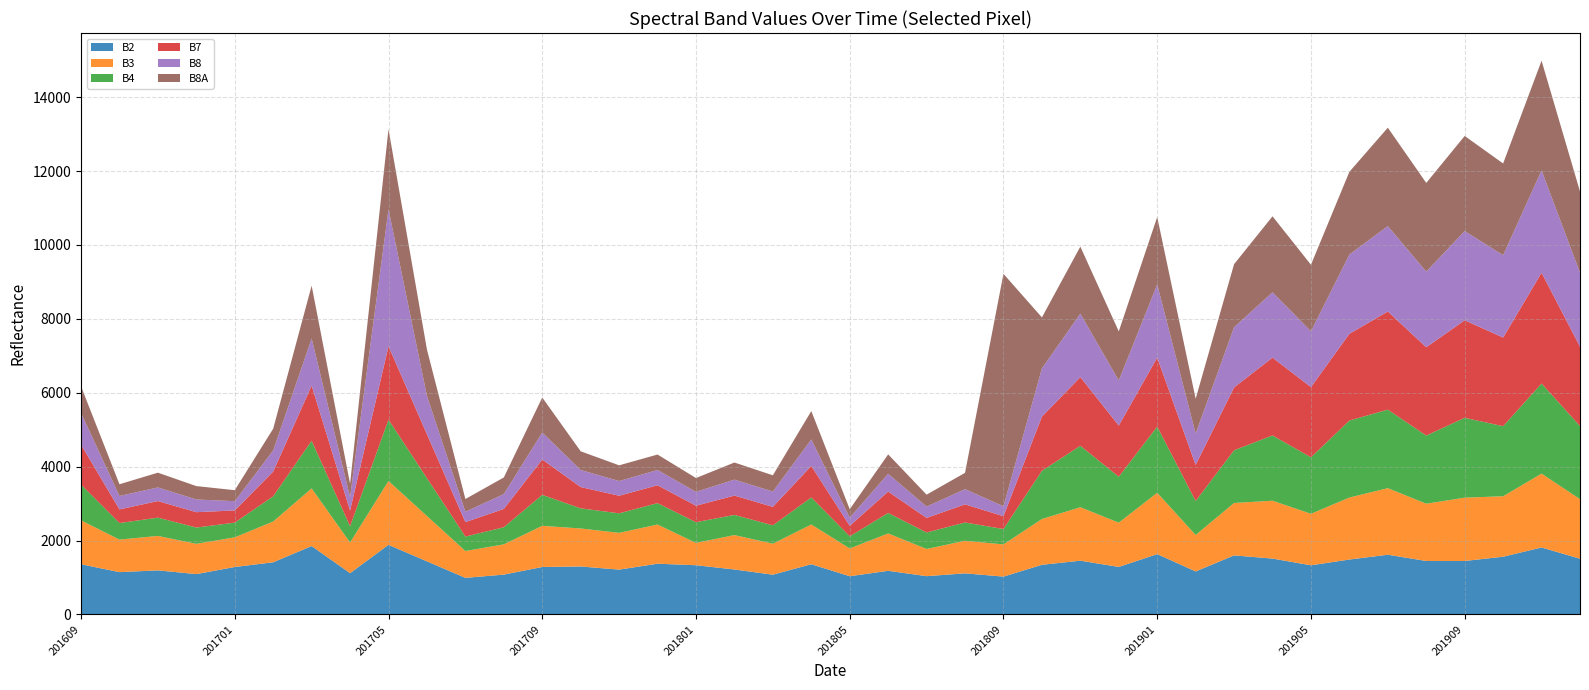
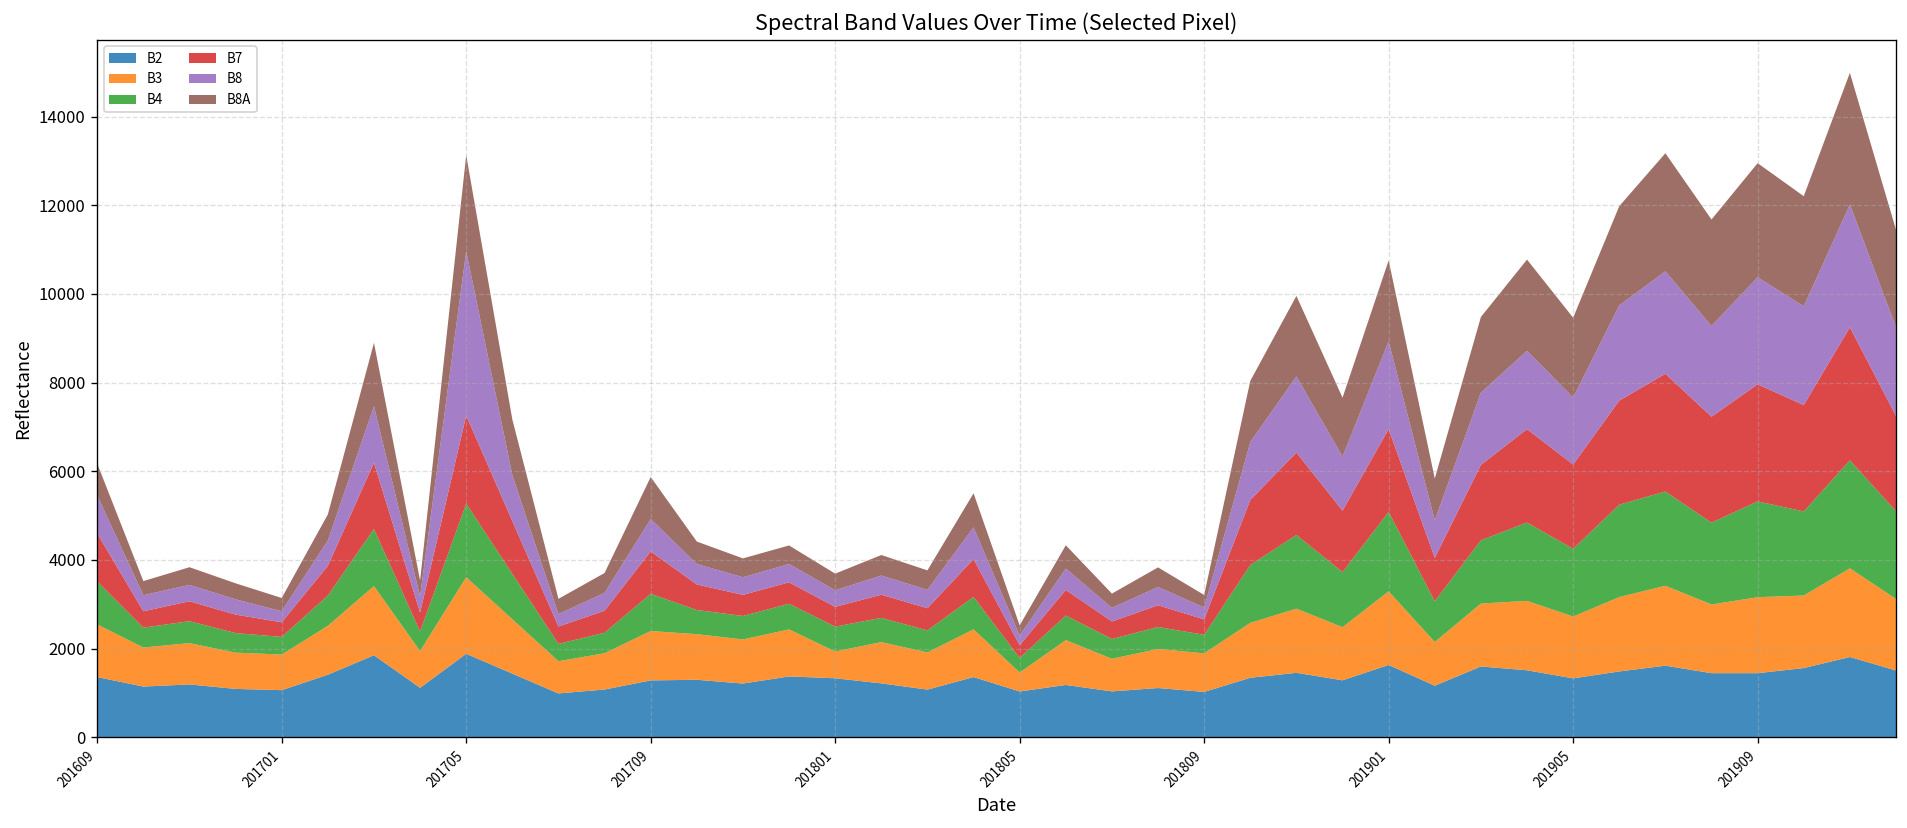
B2, 201701: 1300 -> 1100
B3, 201805: 800 -> 400
B8A, 201809: 6300 -> 300
